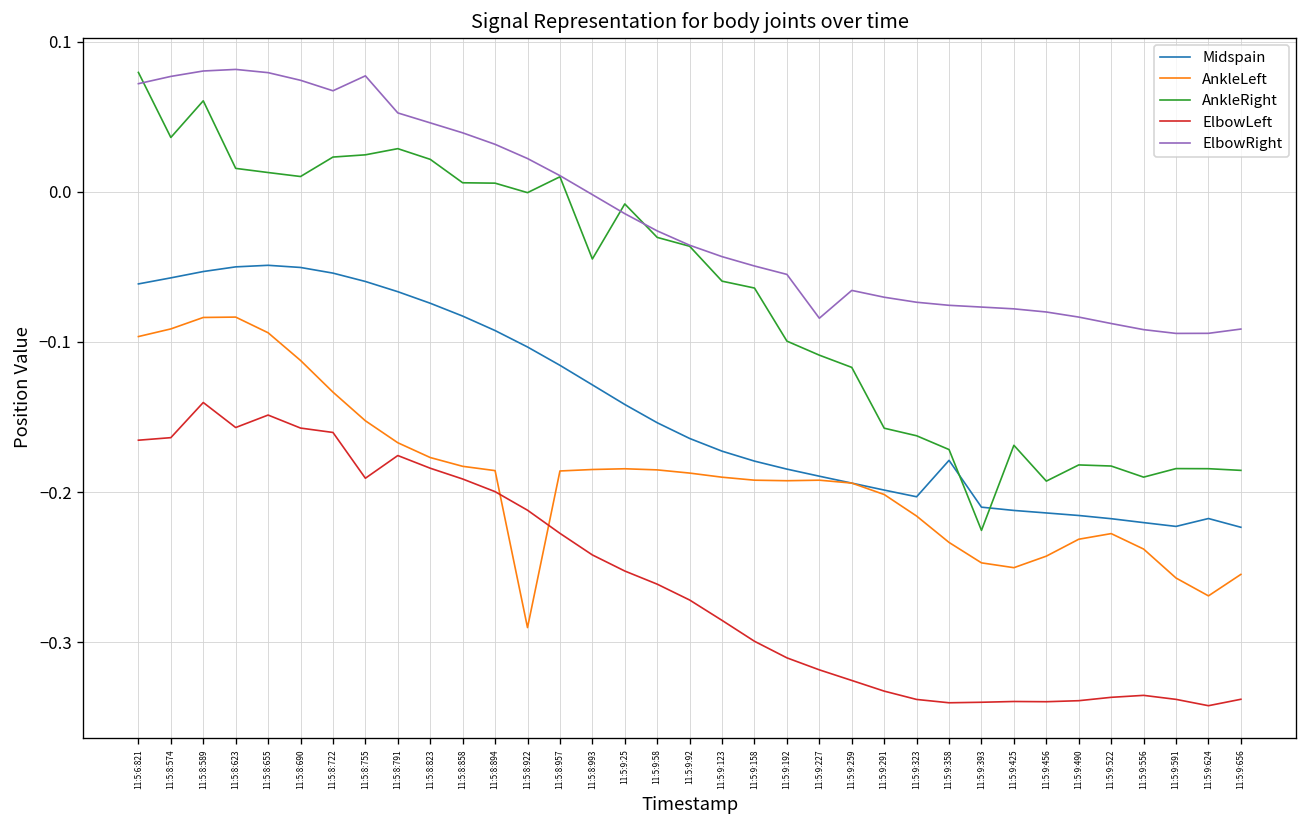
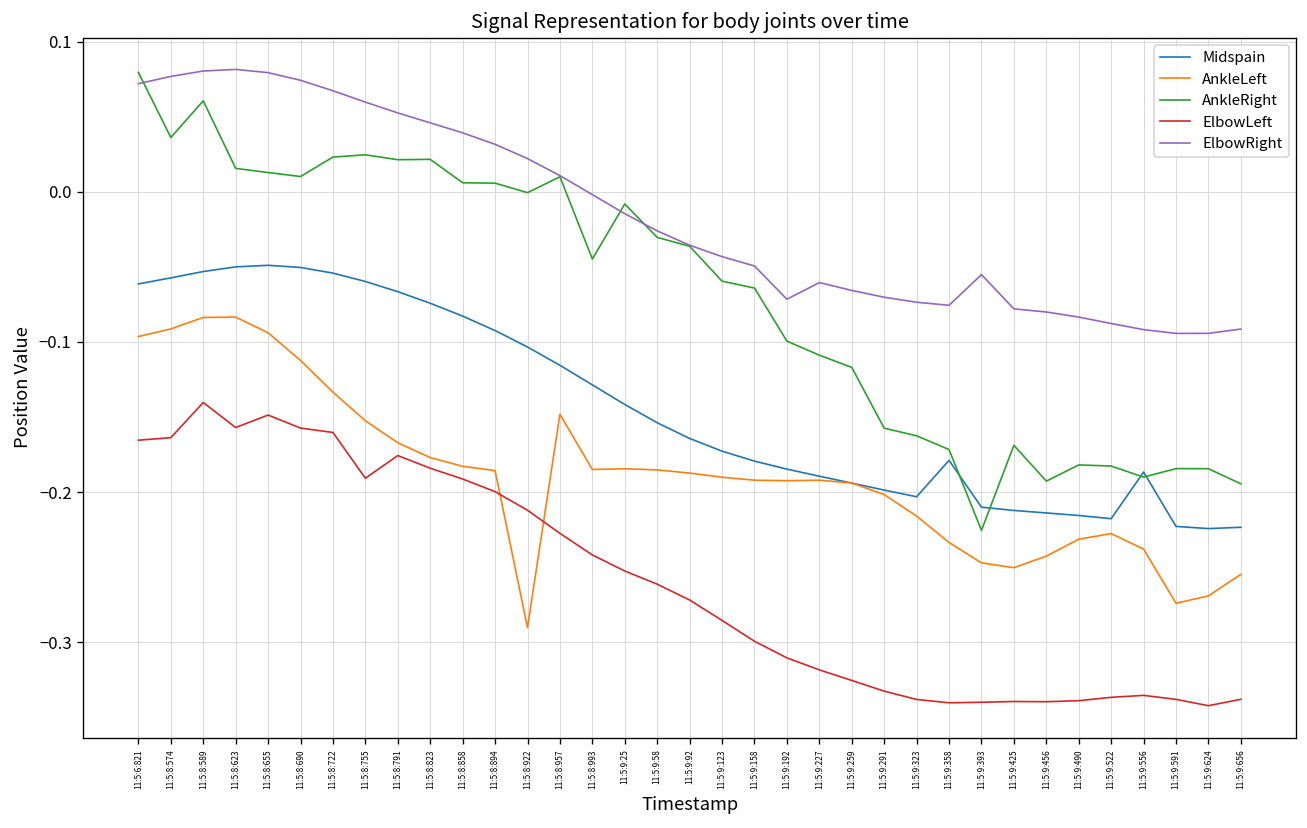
ElbowRight, 11:5:8:755: 0.077 -> 0.060
AnkleRight, 11:5:8:791: 0.029 -> 0.021
AnkleLeft, 11:5:8:957: -0.186 -> -0.148
ElbowRight, 11:5:9:192: -0.055 -> -0.072
ElbowRight, 11:5:9:227: -0.084 -> -0.061
ElbowRight, 11:5:9:393: -0.077 -> -0.055
Midspain, 11:5:9:556: -0.220 -> -0.187
AnkleLeft, 11:5:9:591: -0.257 -> -0.274
Midspain, 11:5:9:624: -0.218 -> -0.224
AnkleRight, 11:5:9:656: -0.186 -> -0.195
